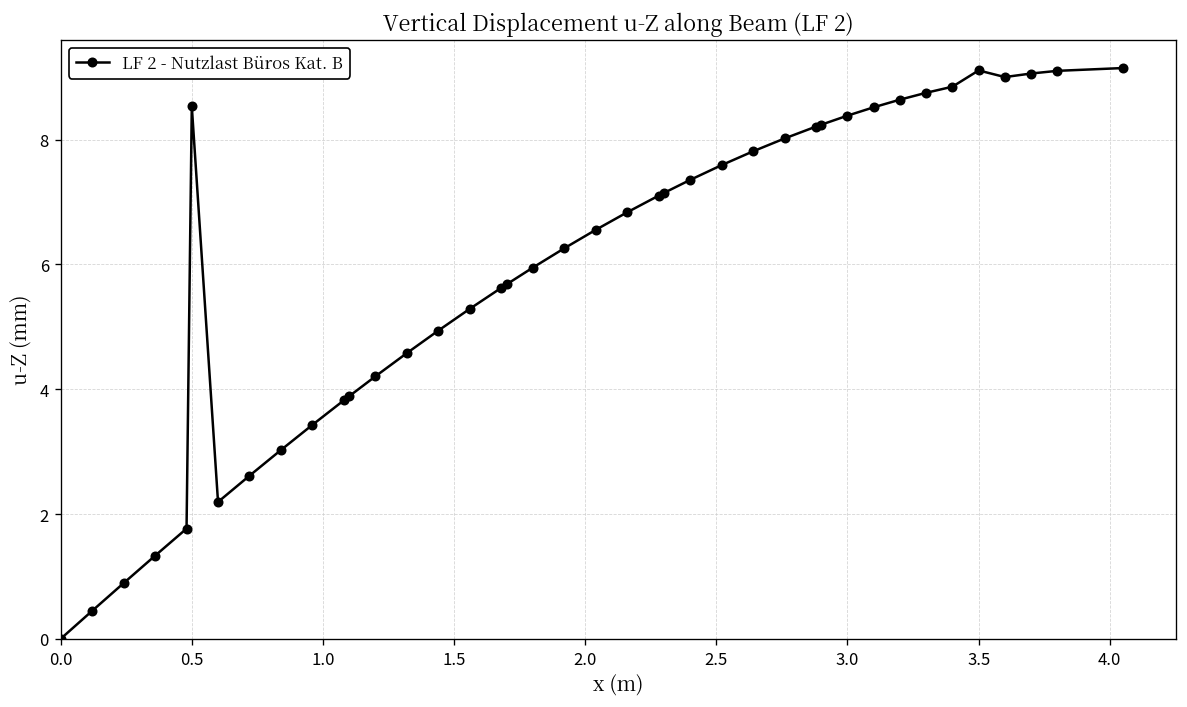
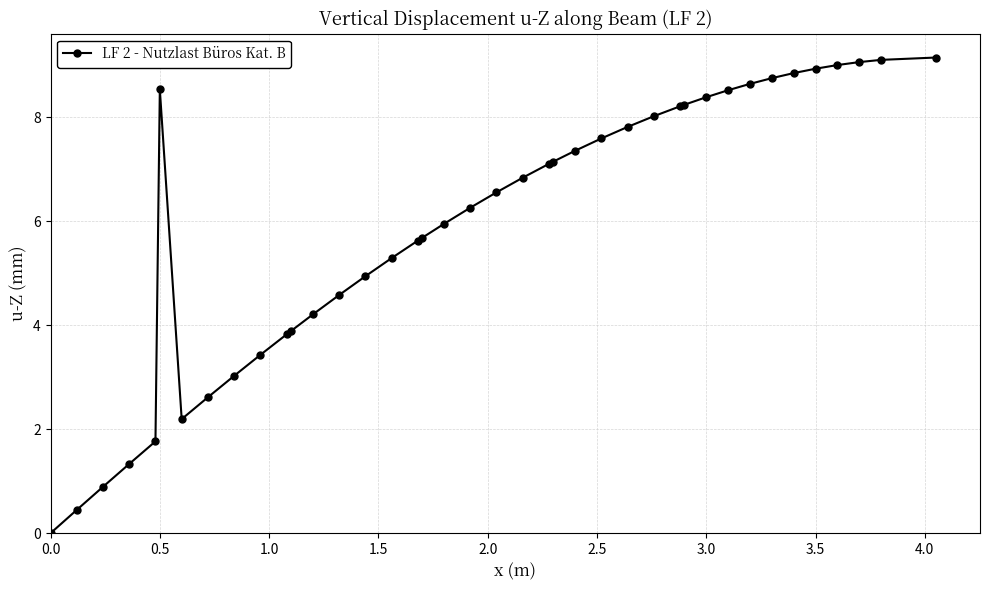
3.5: 9.1 -> 8.9
